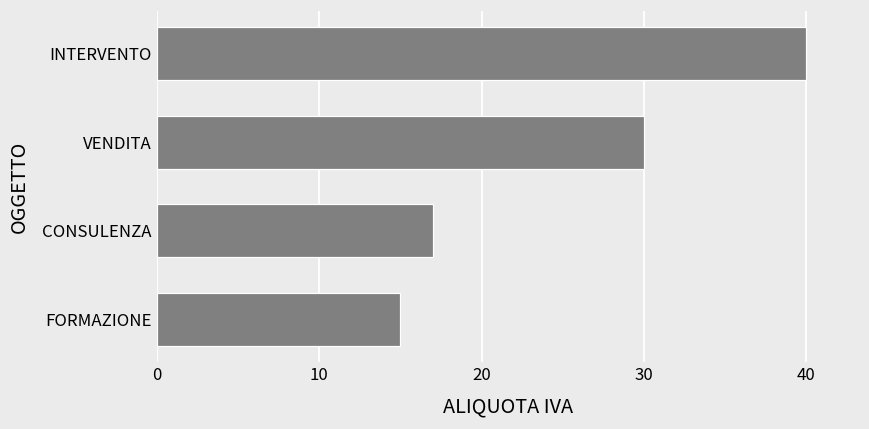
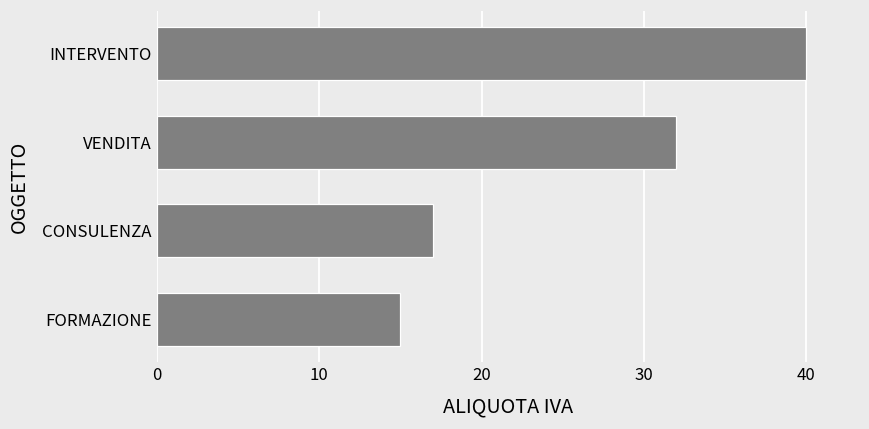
VENDITA: 30 -> 32
